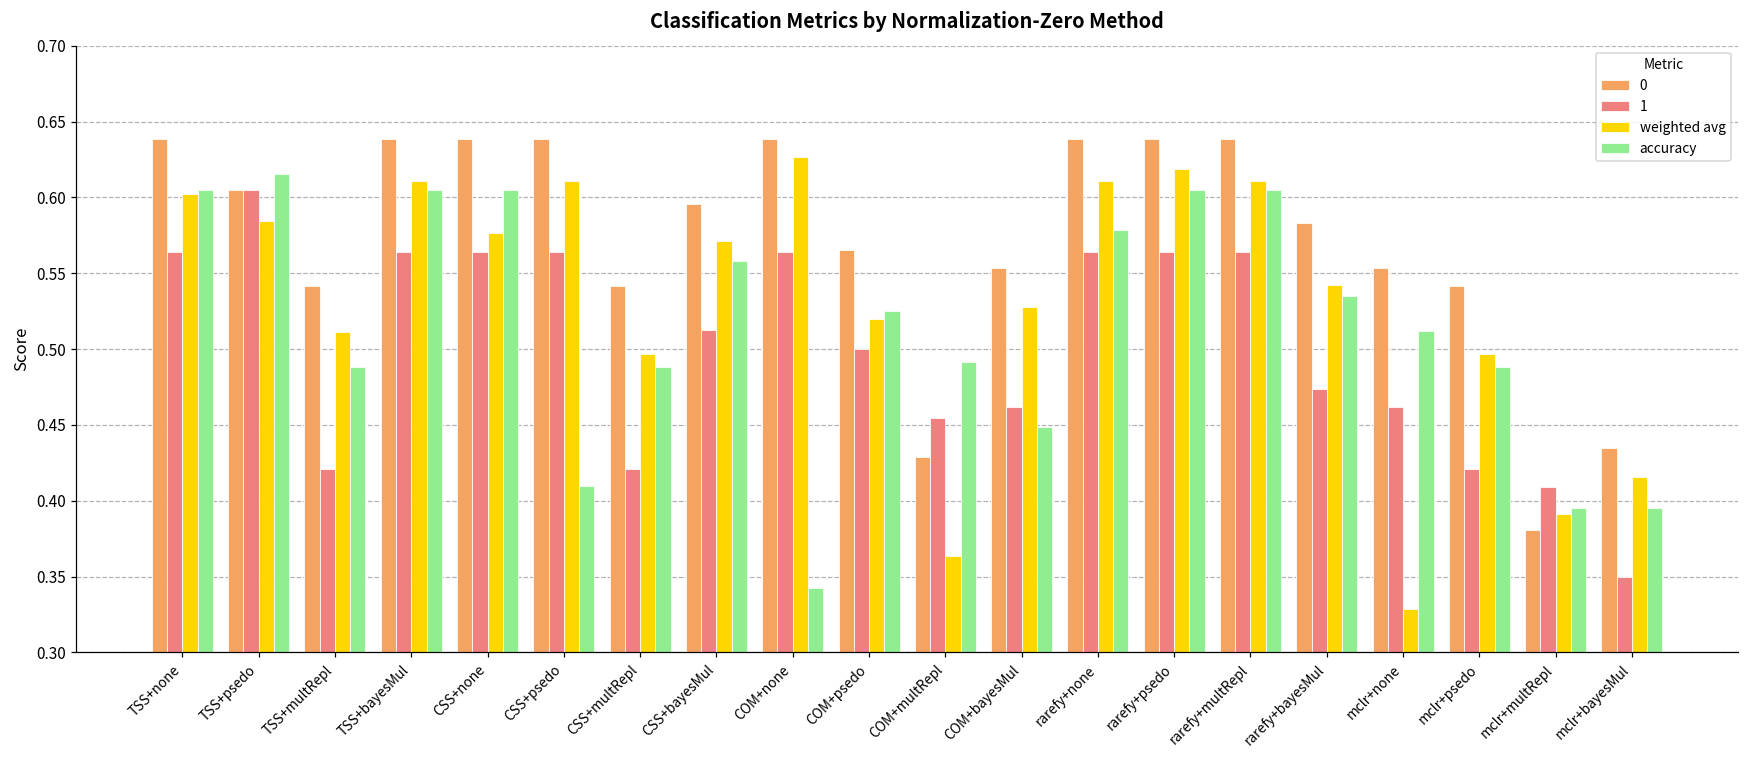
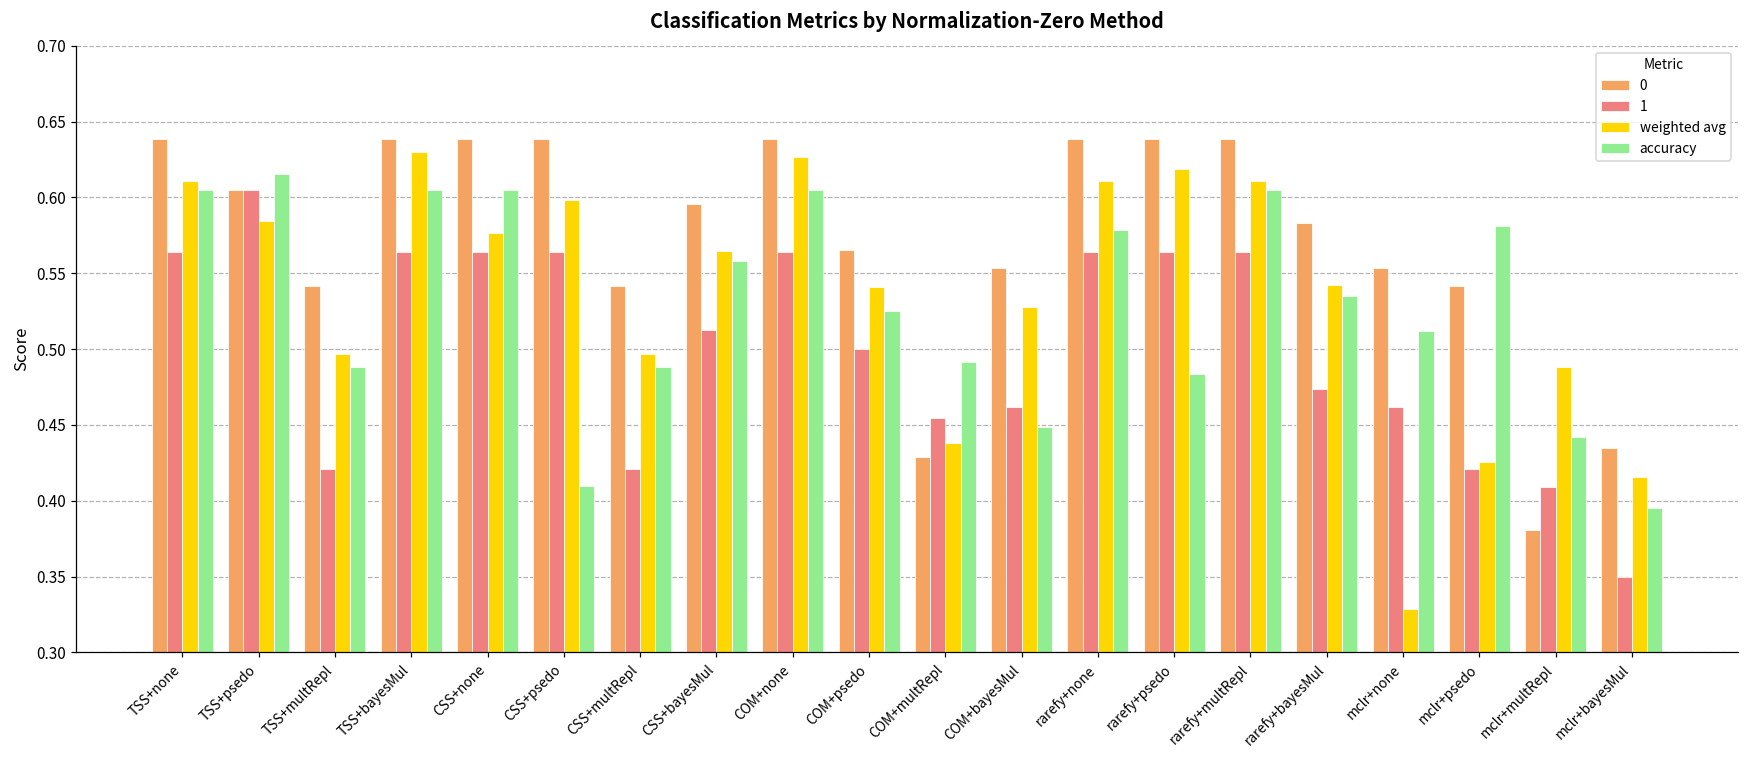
weighted avg, TSS+none: 0.602 -> 0.611
weighted avg, TSS+multRepl: 0.511 -> 0.497
weighted avg, TSS+bayesMul: 0.611 -> 0.630
weighted avg, CSS+psedo: 0.611 -> 0.598
weighted avg, CSS+bayesMul: 0.571 -> 0.565
accuracy, COM+none: 0.342 -> 0.605
weighted avg, COM+psedo: 0.520 -> 0.541
weighted avg, COM+multRepl: 0.363 -> 0.438
accuracy, rarefy+psedo: 0.605 -> 0.483
weighted avg, mclr+psedo: 0.497 -> 0.425
accuracy, mclr+psedo: 0.488 -> 0.581
weighted avg, mclr+multRepl: 0.391 -> 0.488
accuracy, mclr+multRepl: 0.395 -> 0.442
